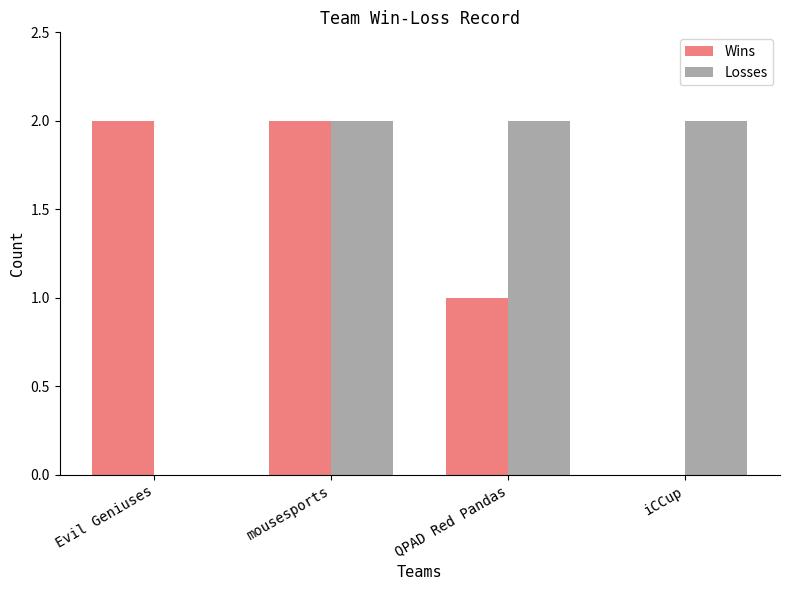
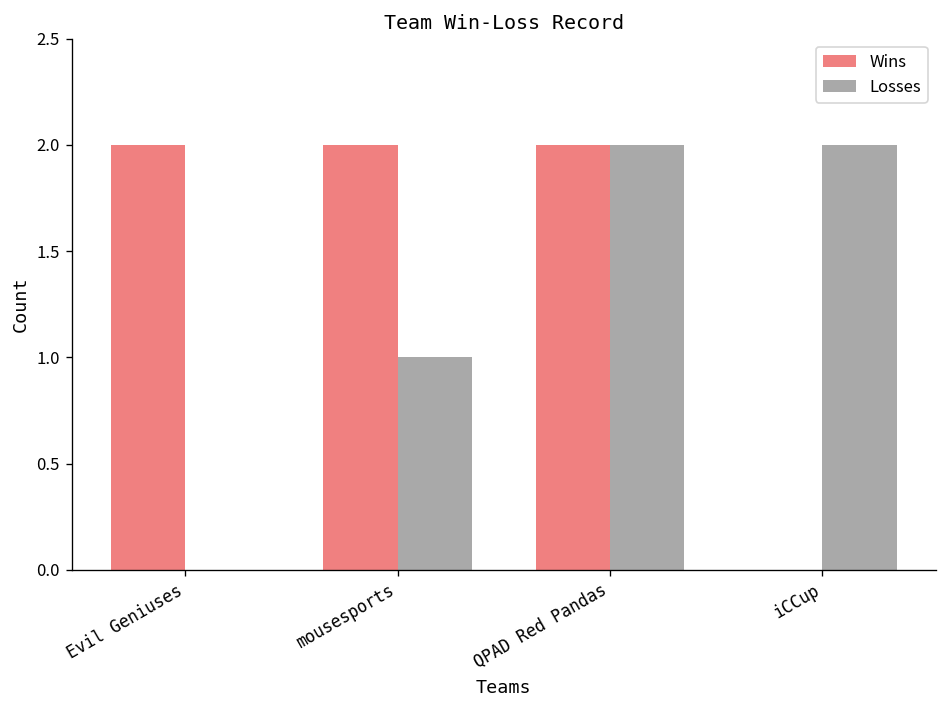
Losses, mousesports: 2 -> 1
Wins, QPAD Red Pandas: 1 -> 2
